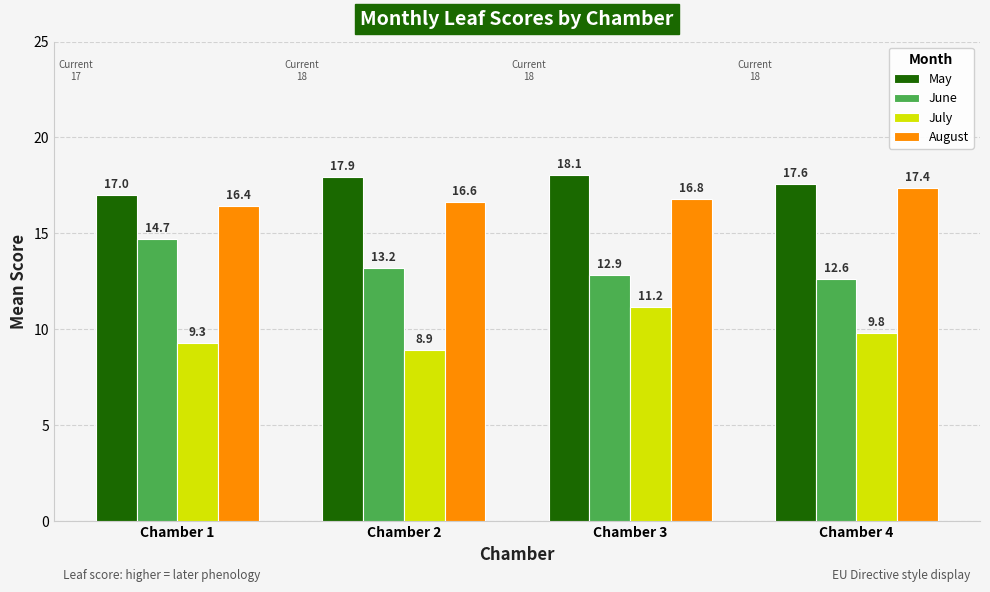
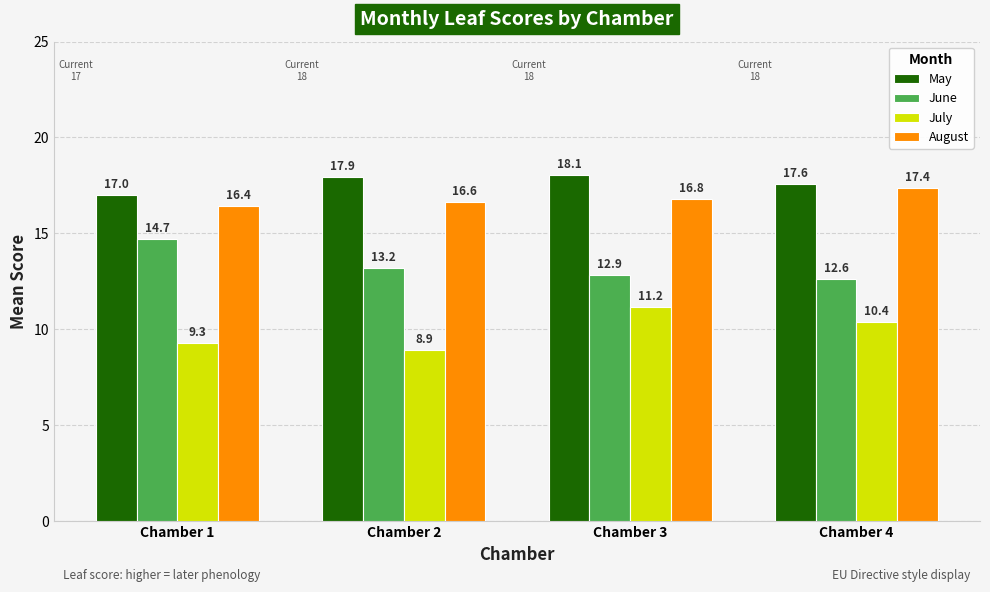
July, Chamber 4: 9.8 -> 10.4
